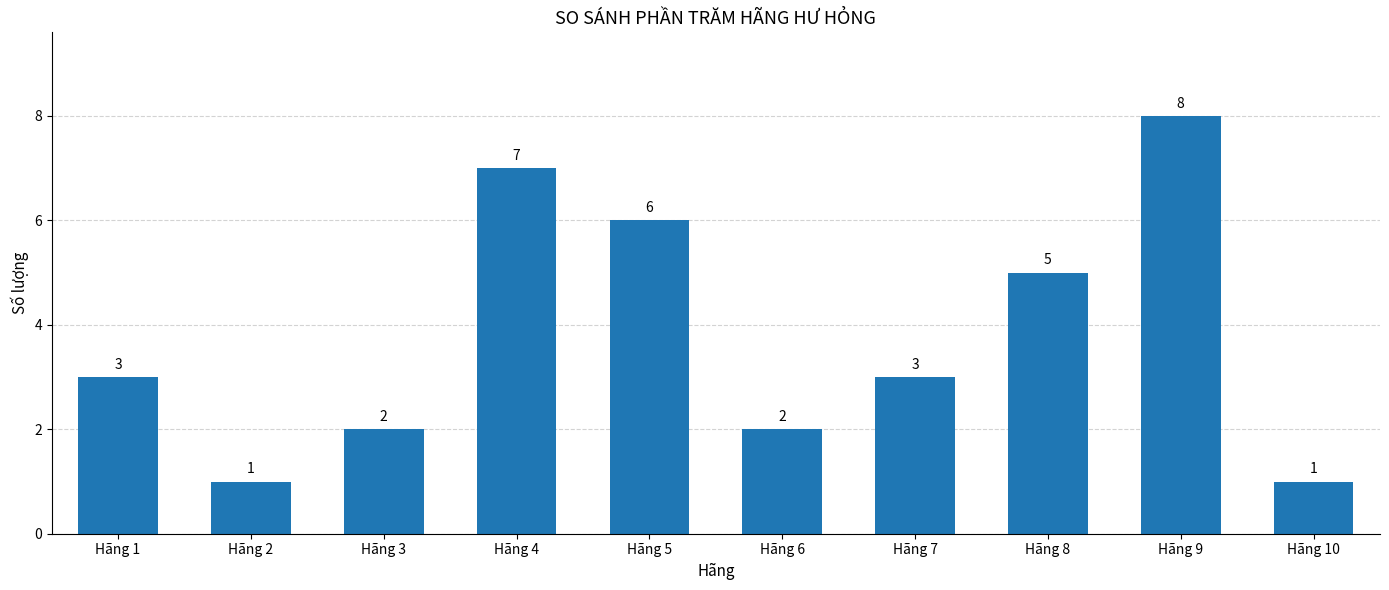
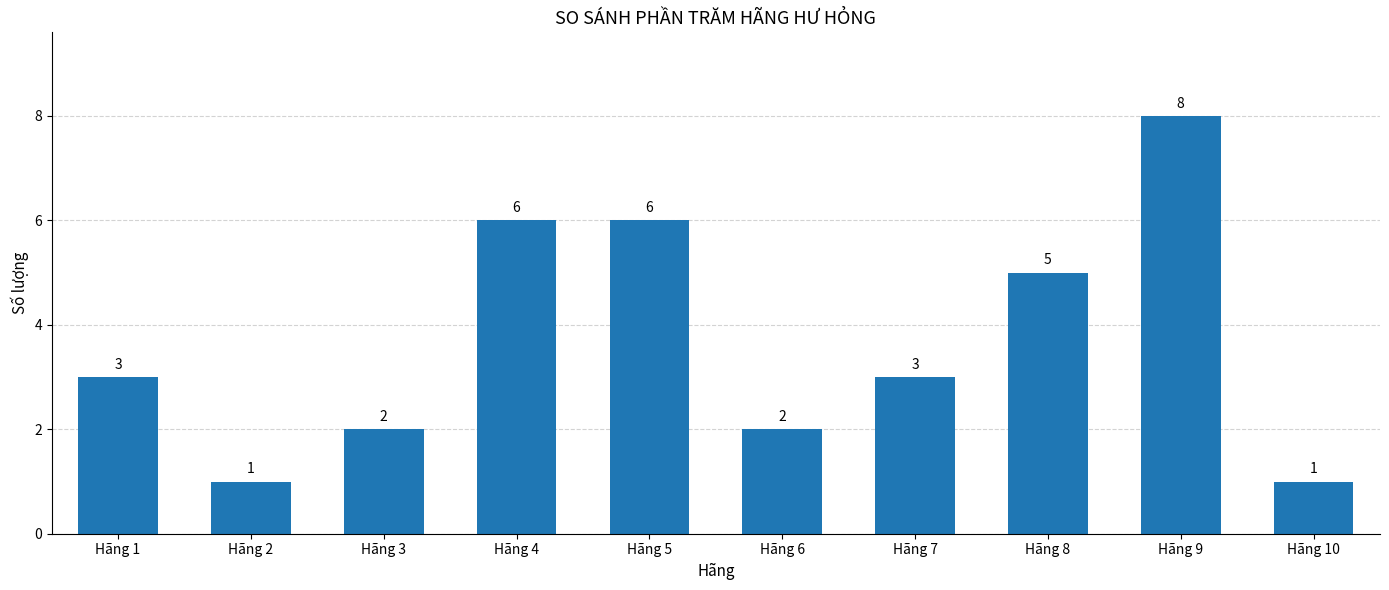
Hãng 4: 7 -> 6
